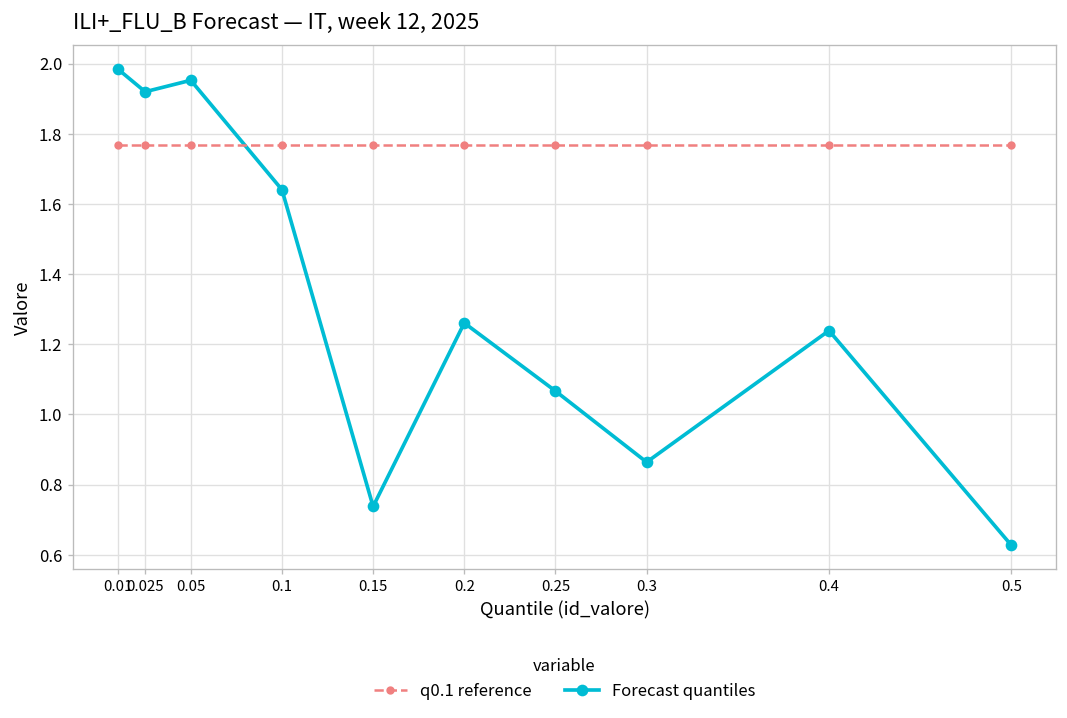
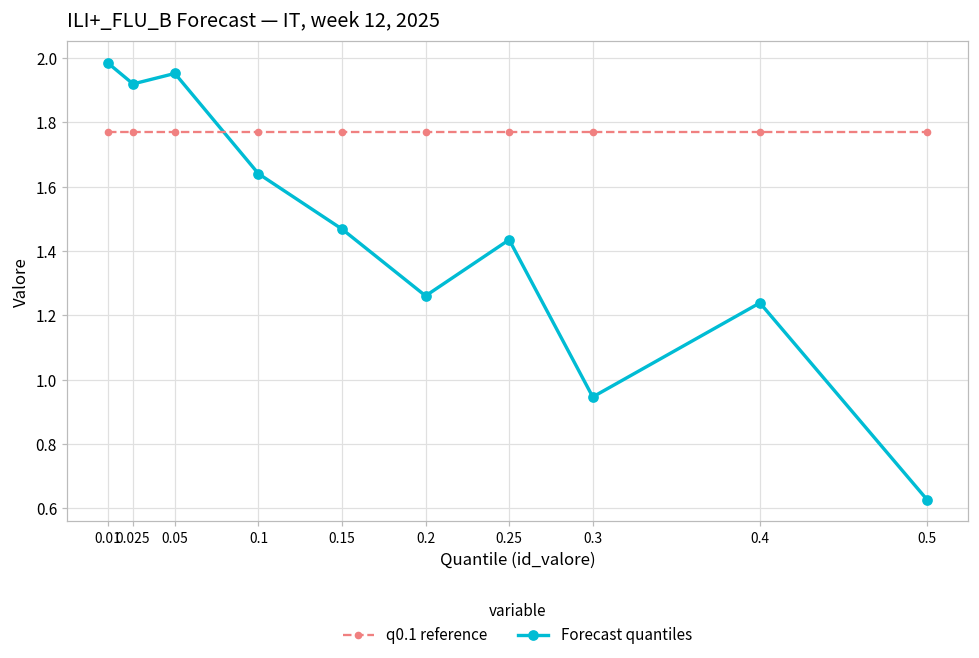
Forecast quantiles, 0.15: 0.74 -> 1.47
Forecast quantiles, 0.25: 1.07 -> 1.44
Forecast quantiles, 0.3: 0.86 -> 0.95
